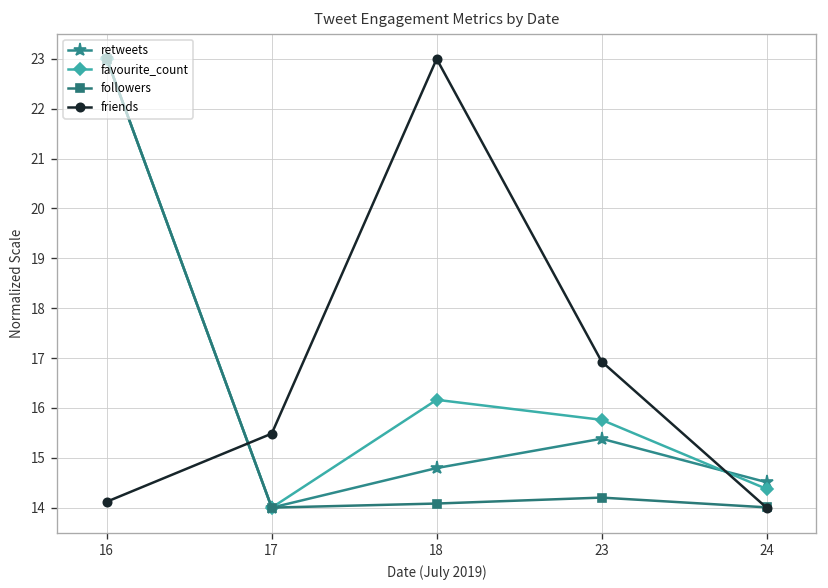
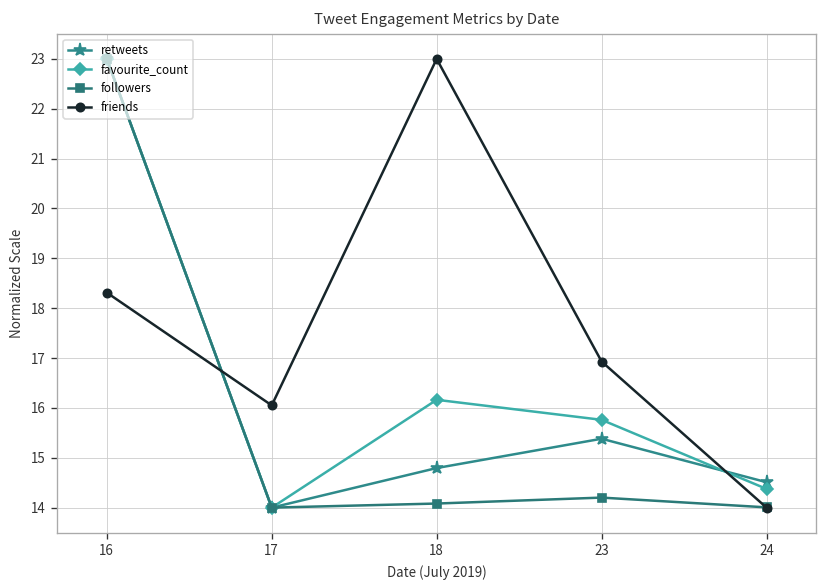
friends, 16: 14.1 -> 18.3
friends, 17: 15.5 -> 16.1
